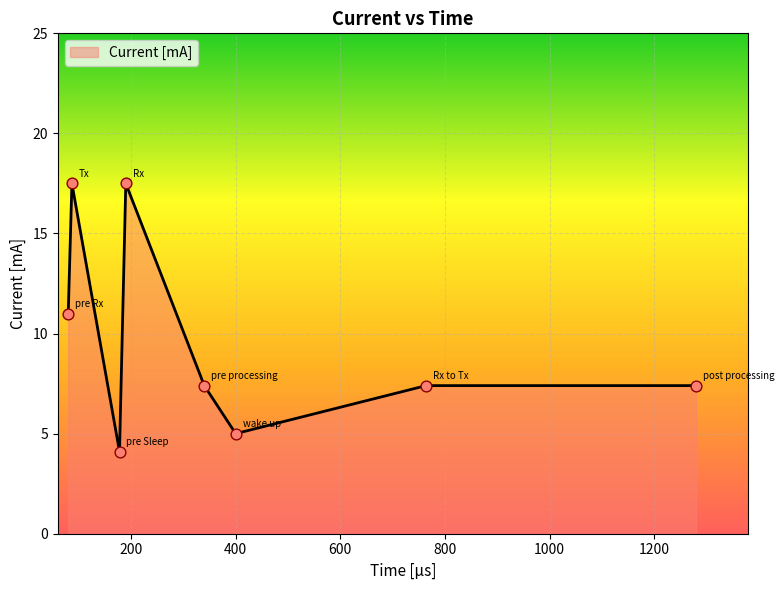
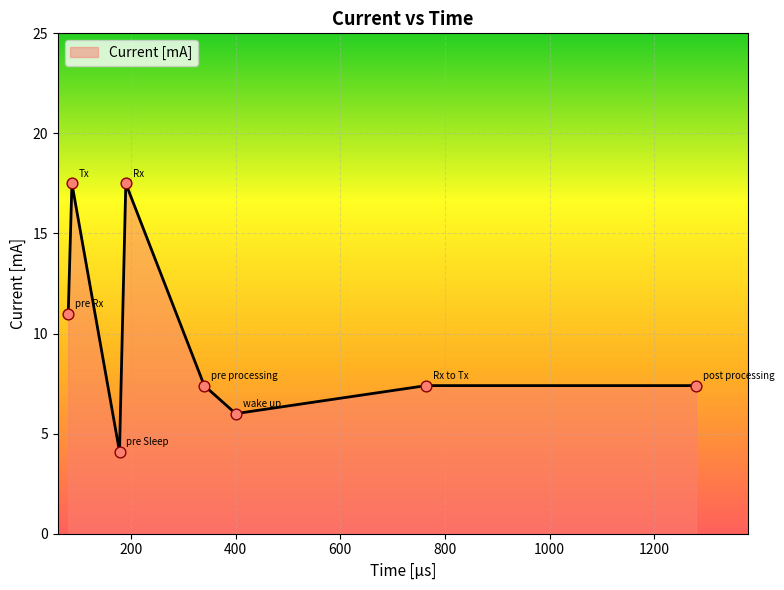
400: 5 -> 6
